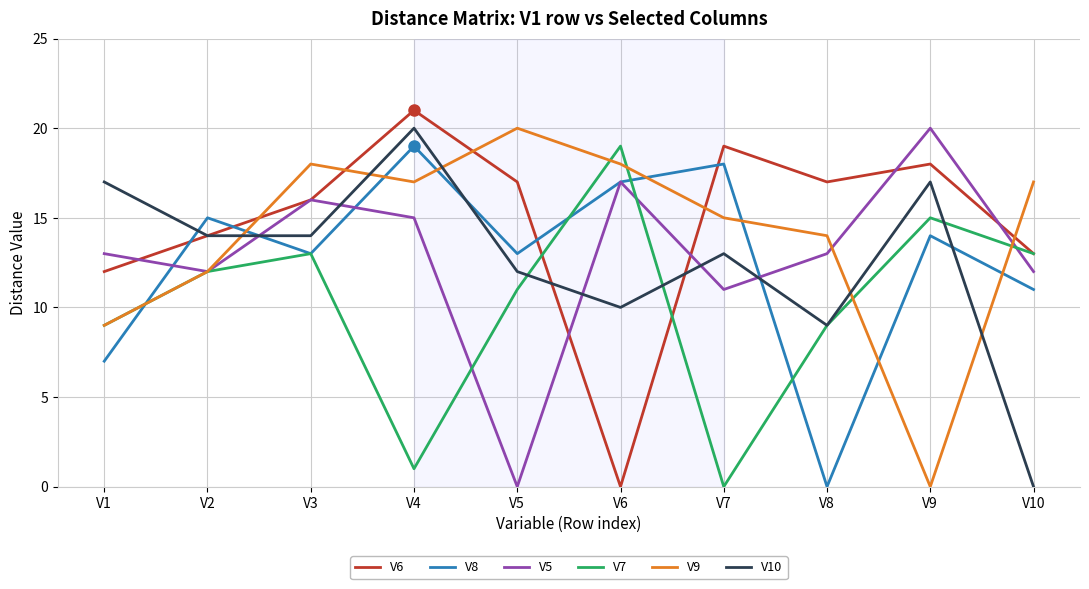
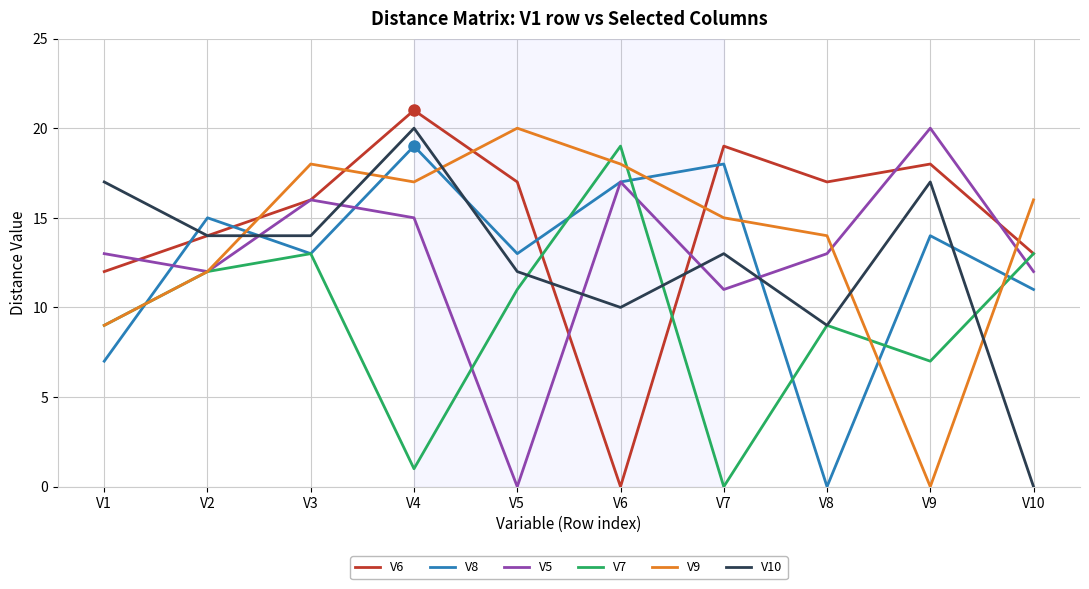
V7, V9: 15 -> 7
V9, V10: 17 -> 16
